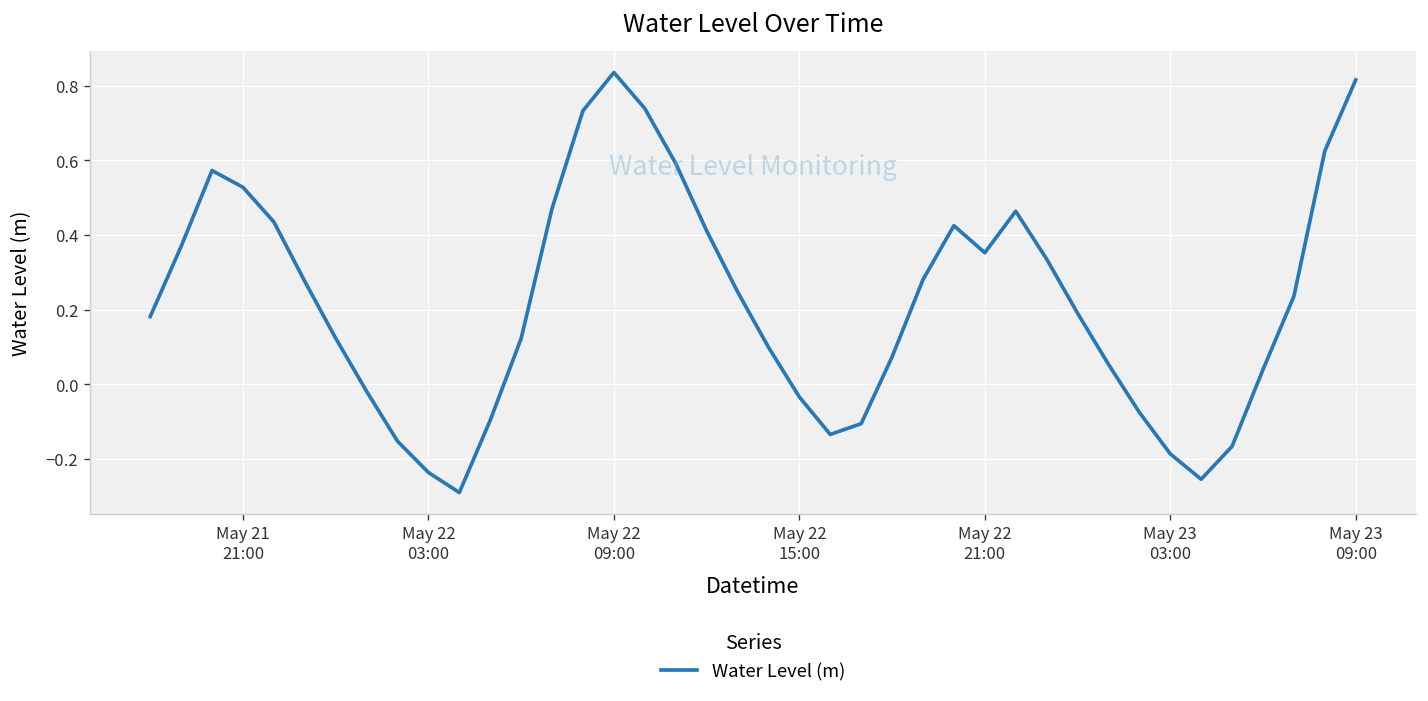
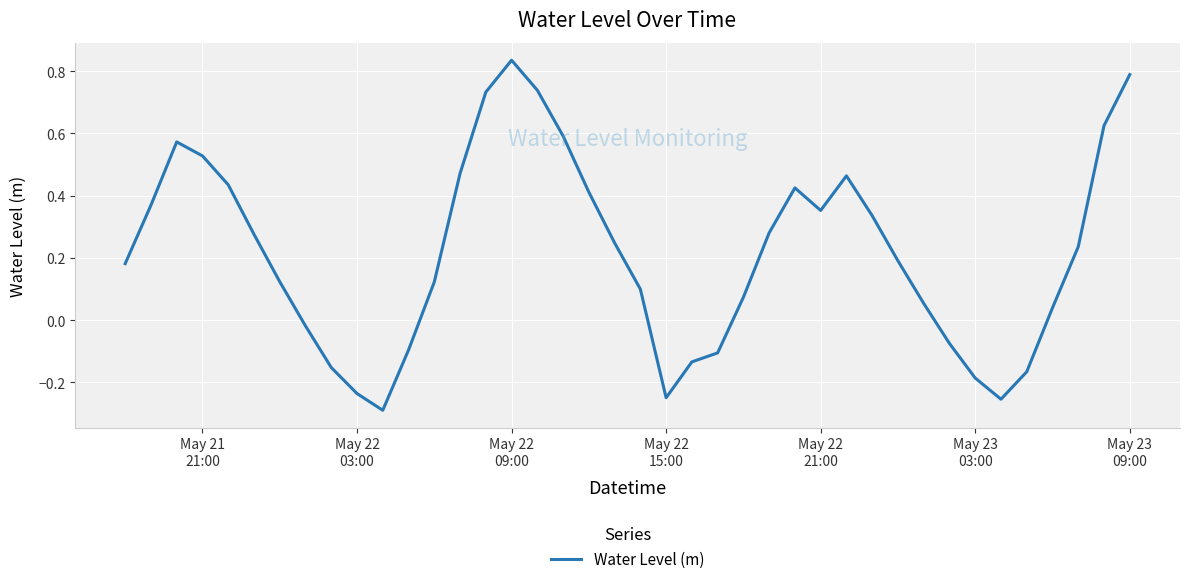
May 22 15:00: -0.03 -> -0.25
May 23 09:00: 0.82 -> 0.79
